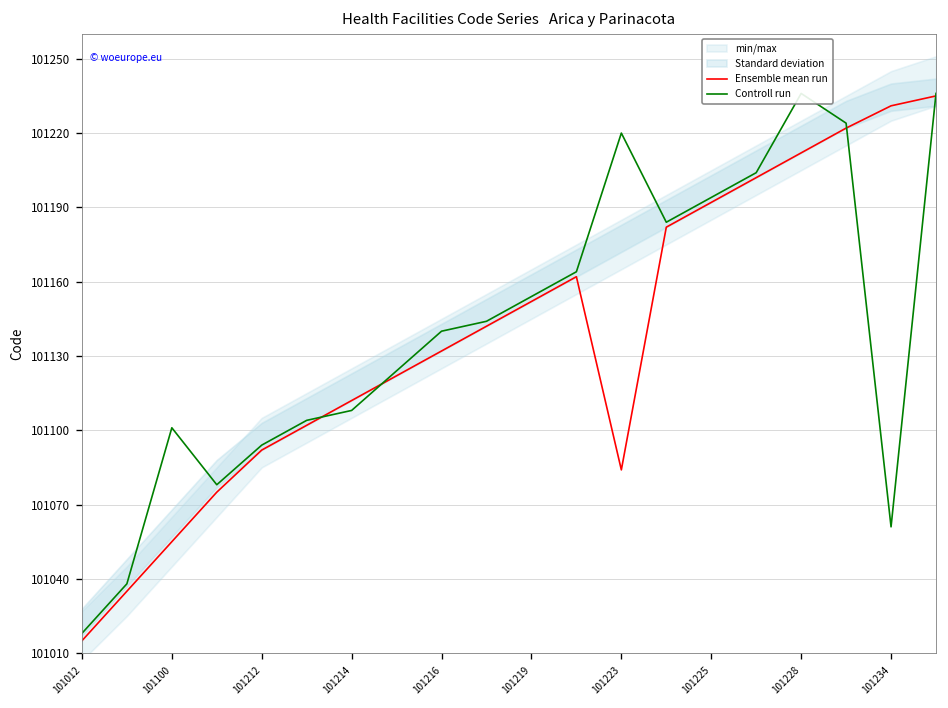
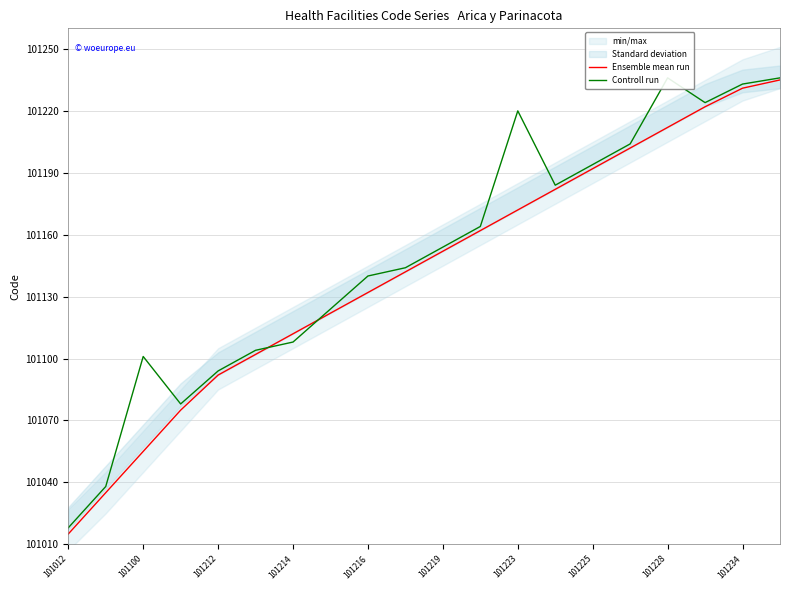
Ensemble mean run, 101223: 101084 -> 101172
Controll run, 101234: 101061 -> 101233
